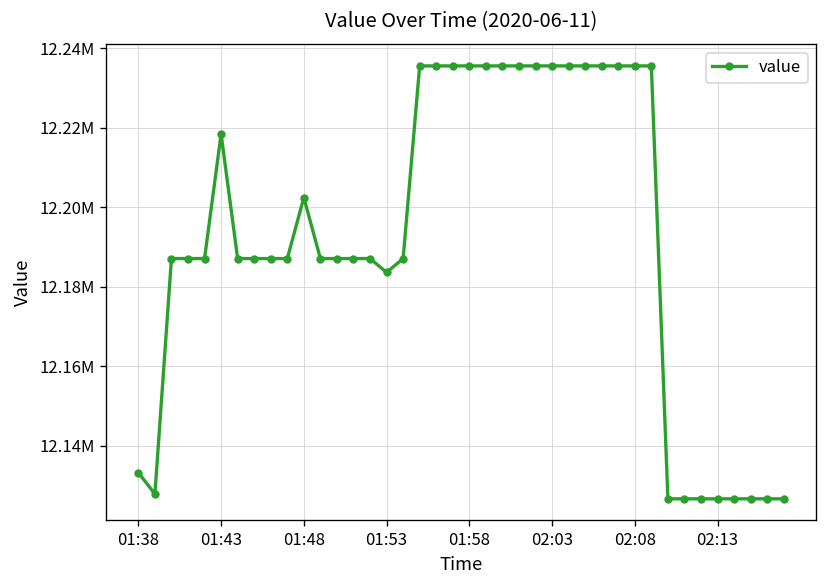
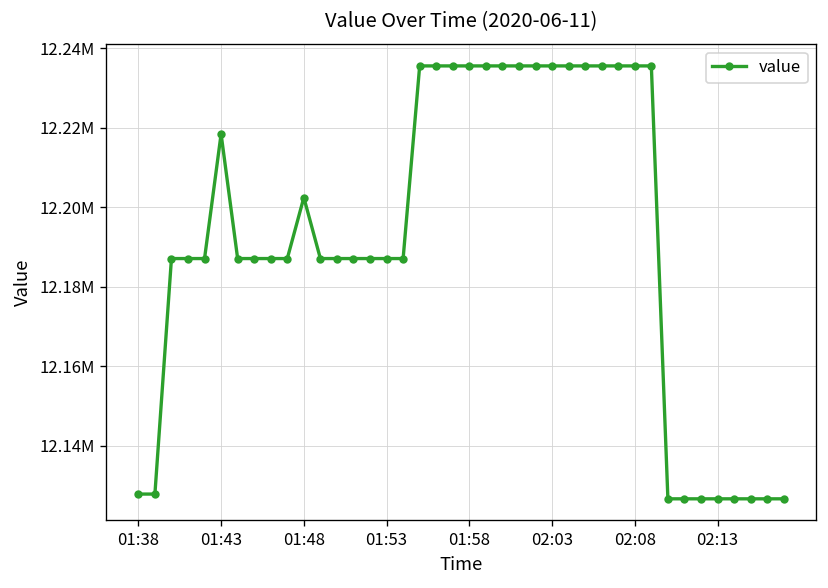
01:38: 12133000 -> 12128000
01:53: 12184000 -> 12187000
